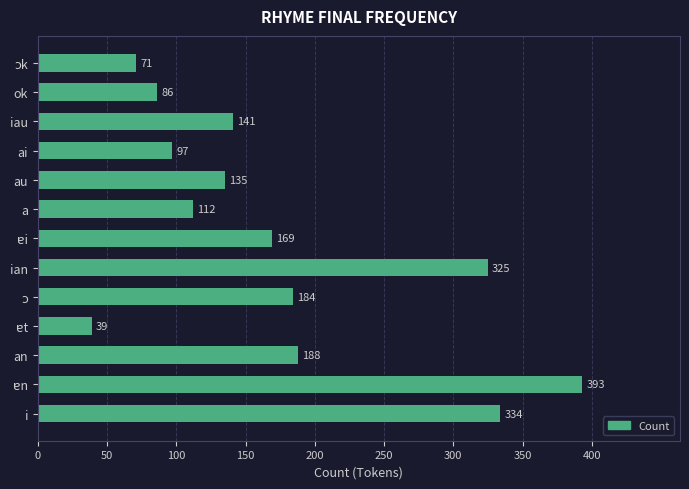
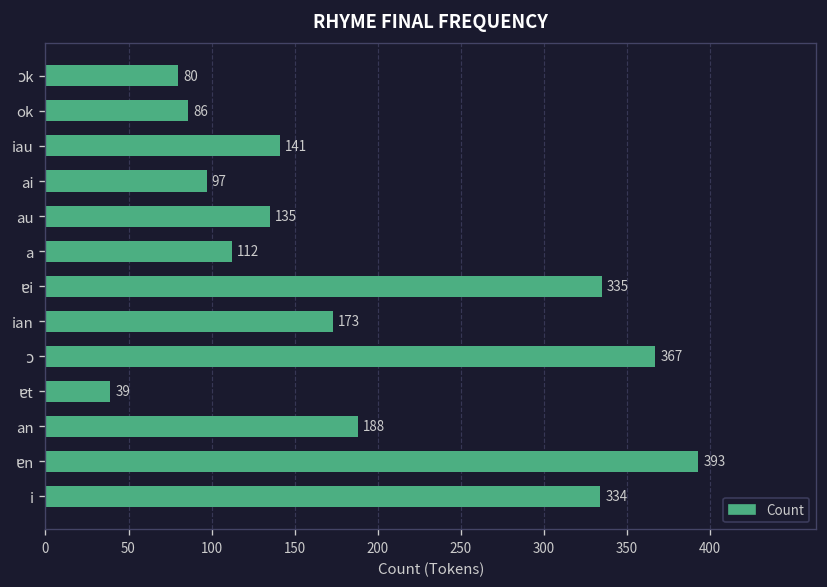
ɔk: 71 -> 80
ɐi: 169 -> 335
ian: 325 -> 173
ɔ: 184 -> 367
